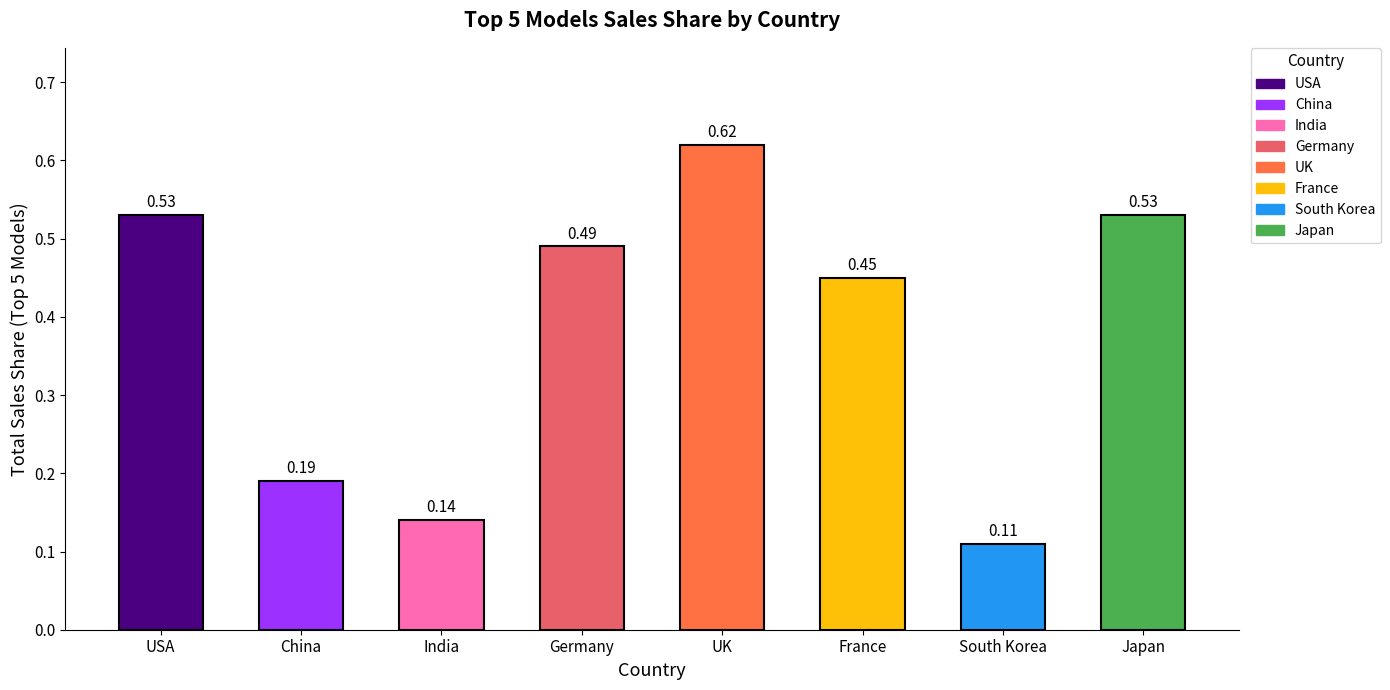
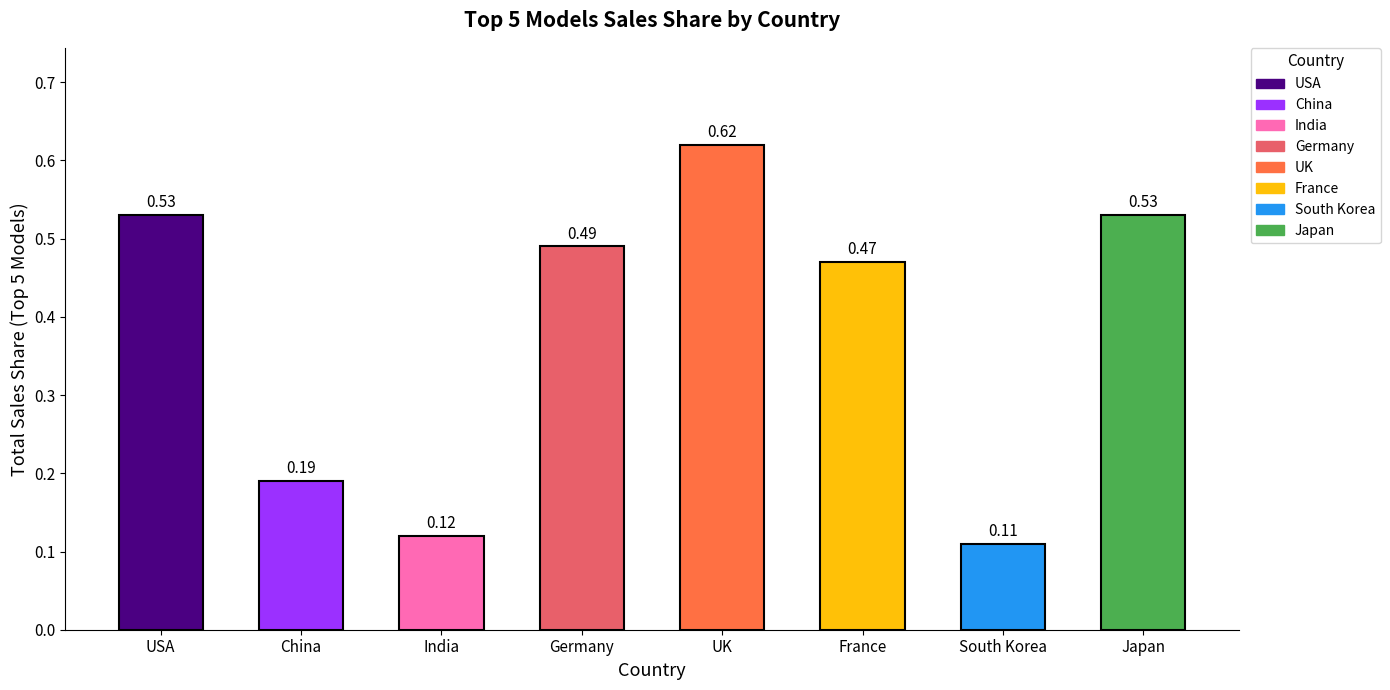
India: 0.14 -> 0.12
France: 0.45 -> 0.47
